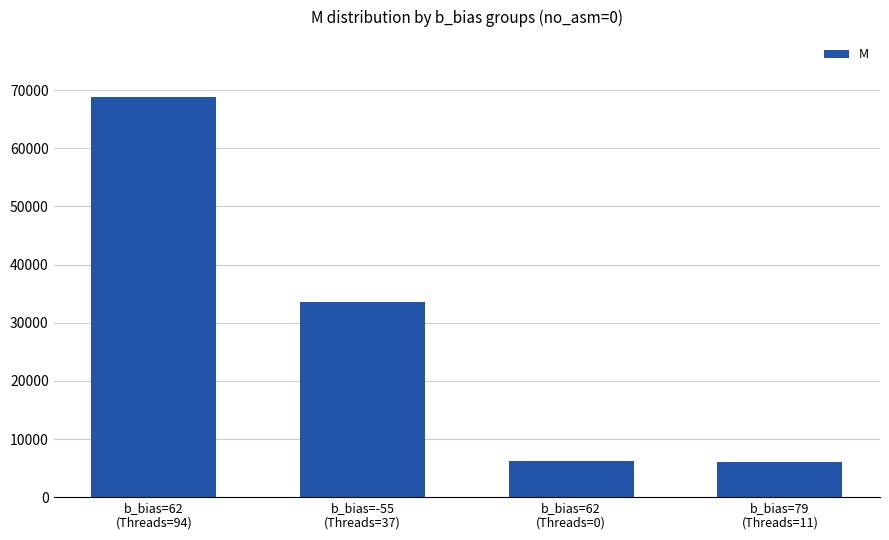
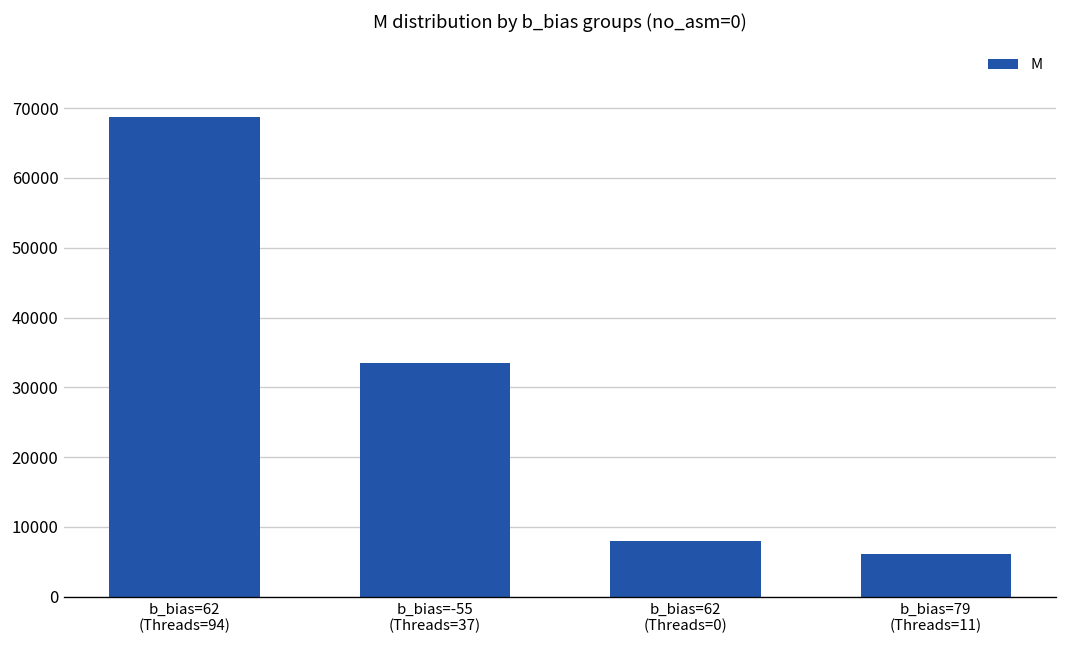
b_bias=62 (Threads=0): 6000 -> 8000
